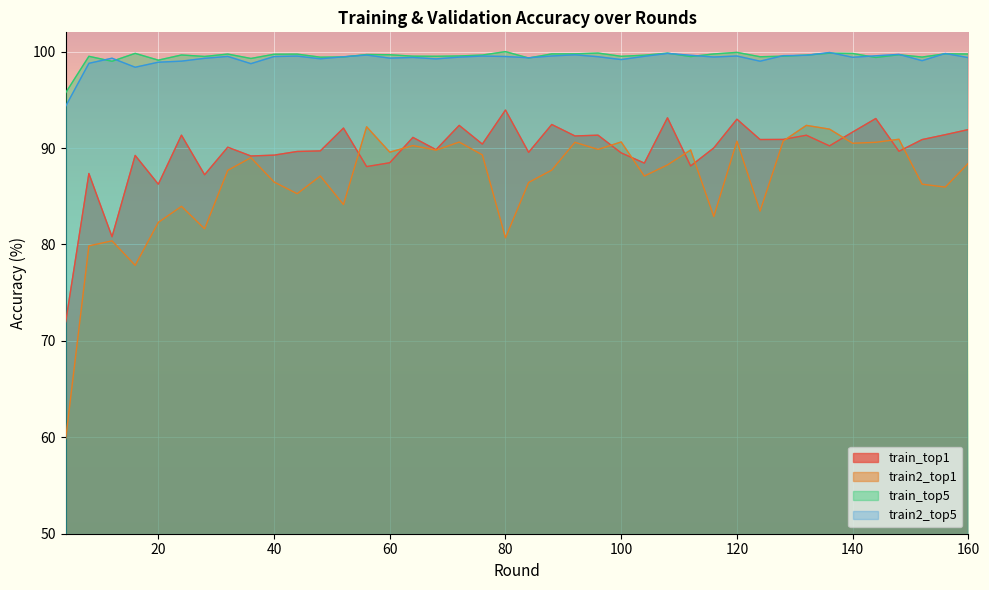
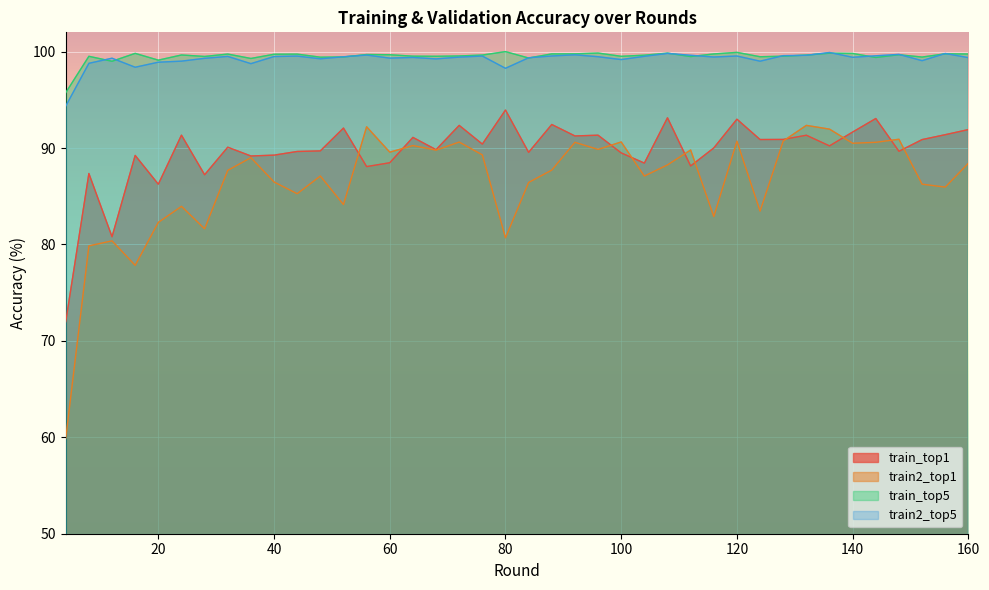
train2_top5, 80: 99 -> 98
